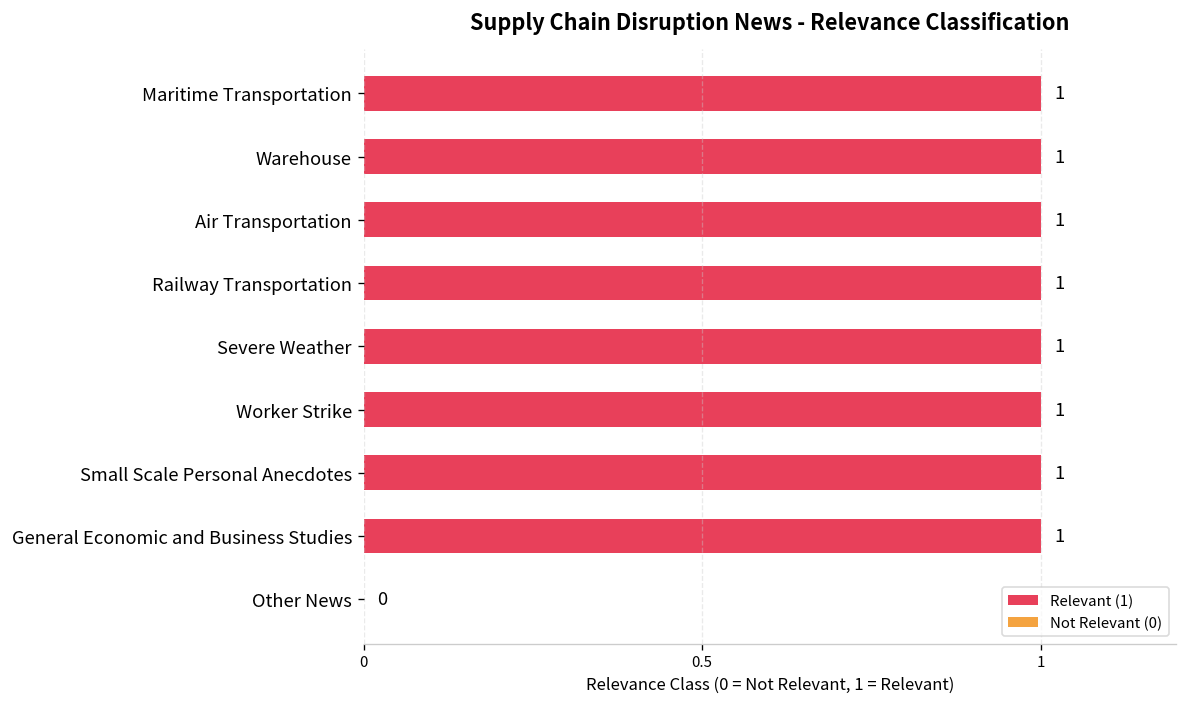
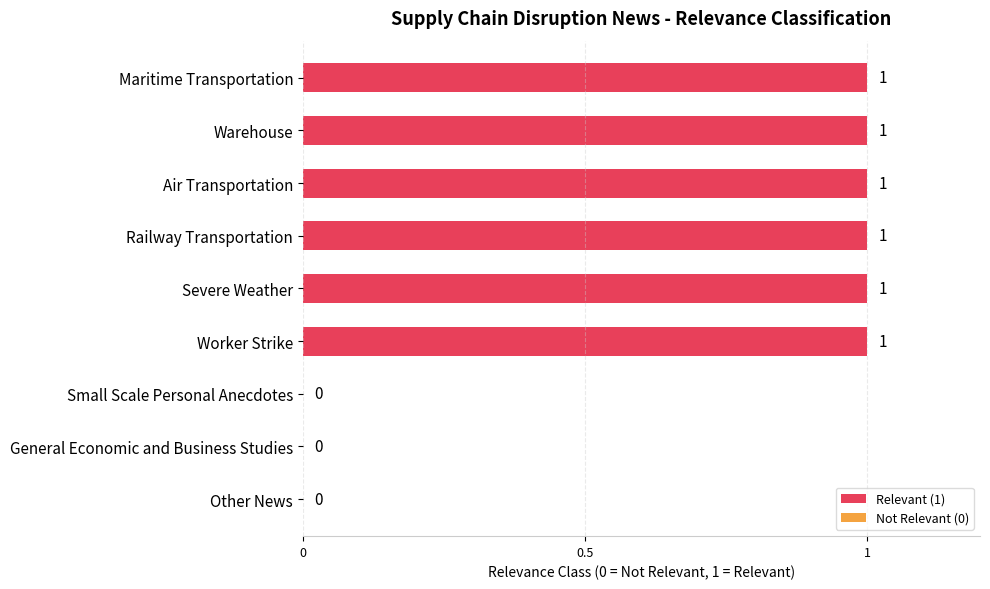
Small Scale Personal Anecdotes: 1 -> 0
General Economic and Business Studies: 1 -> 0
